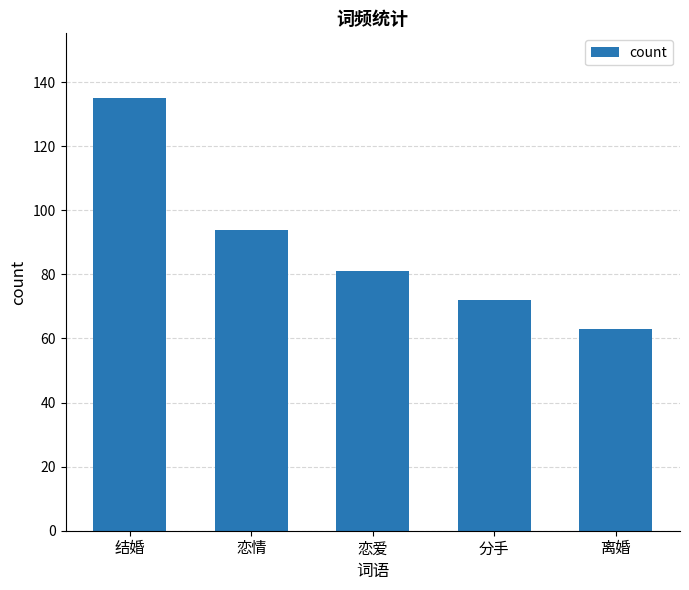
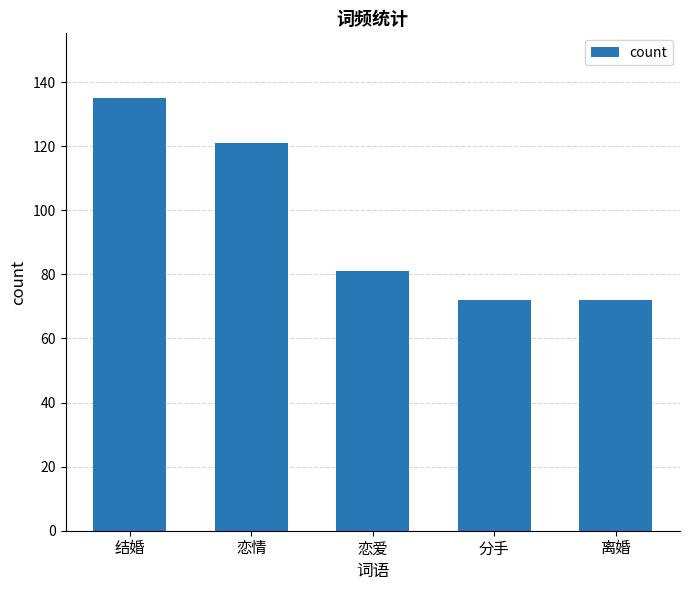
恋情: 94 -> 121
离婚: 63 -> 72
